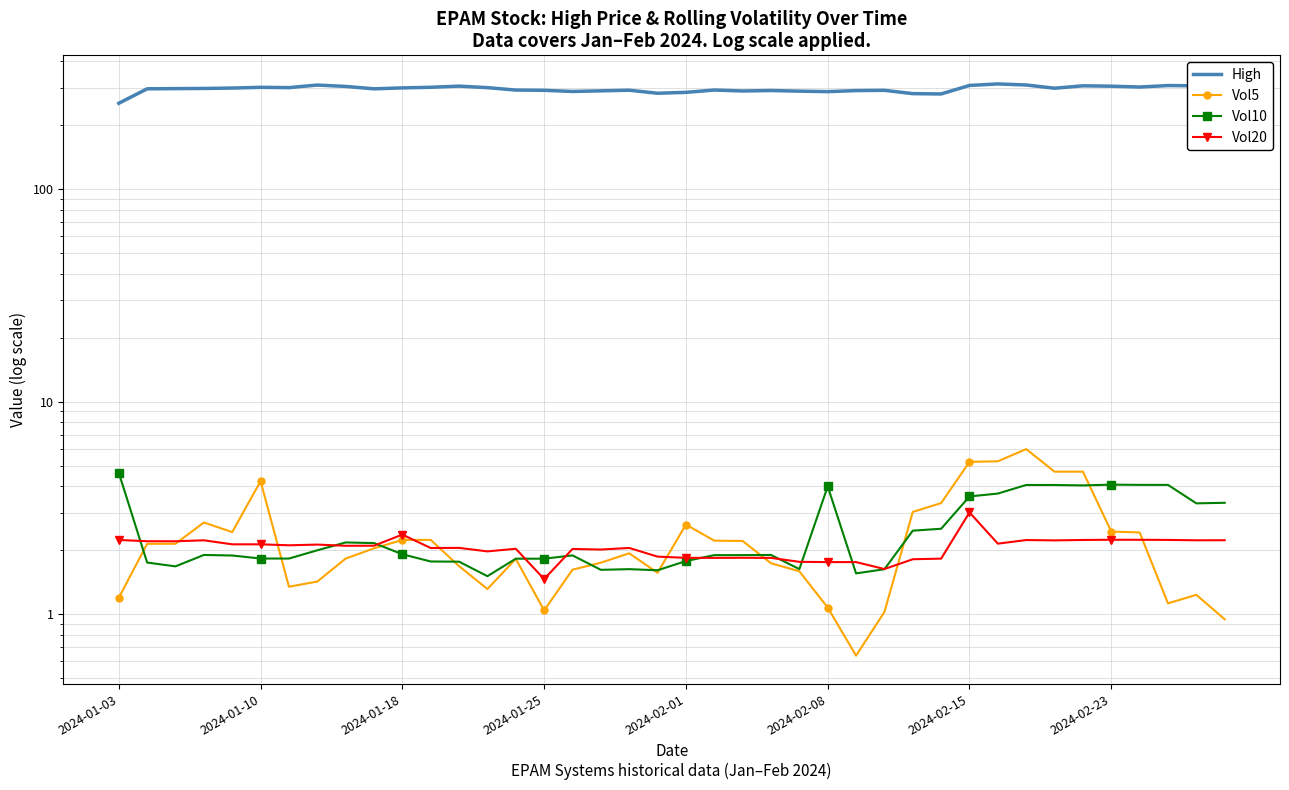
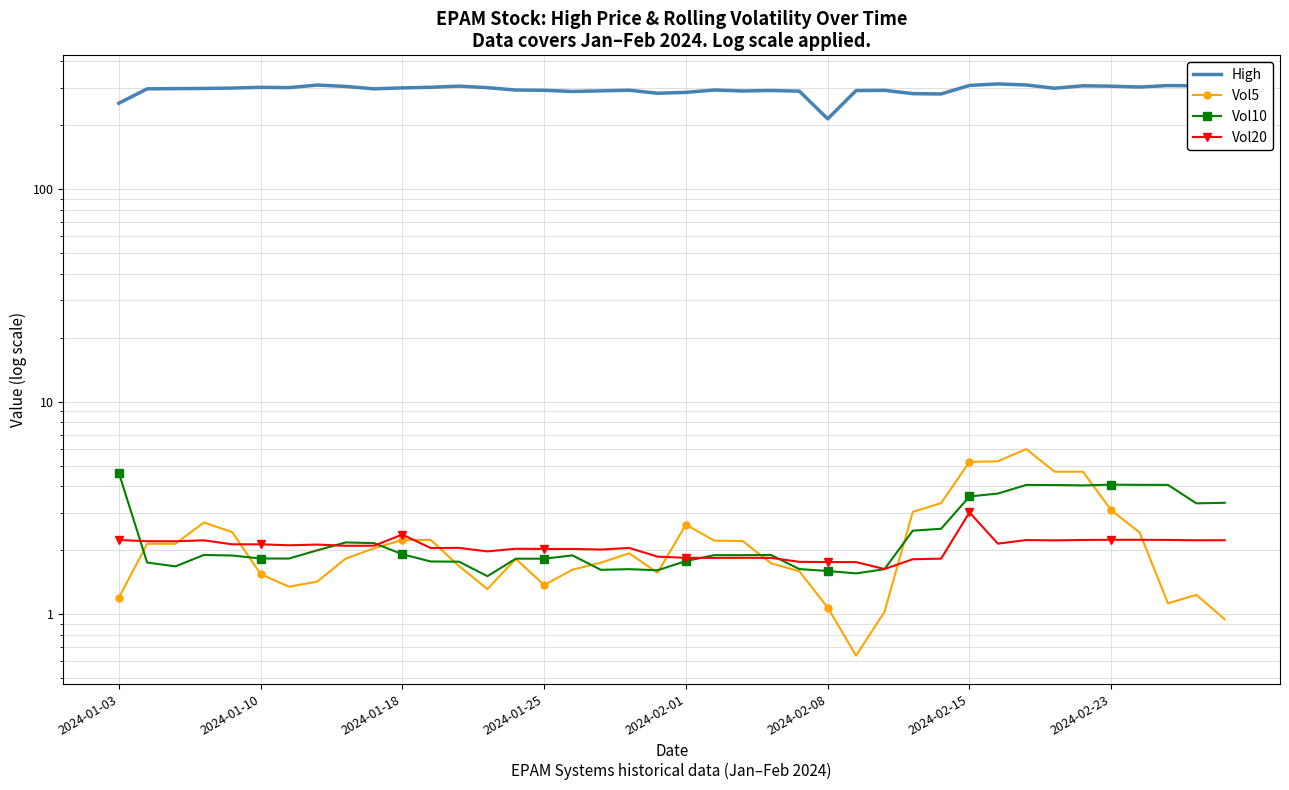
Vol5, 2024-01-10: 4.2 -> 1.5
Vol5, 2024-01-25: 1.0 -> 1.4
Vol20, 2024-01-25: 1.5 -> 2.0
High, 2024-02-08: 290 -> 210
Vol10, 2024-02-08: 4.0 -> 1.6
Vol5, 2024-02-23: 2.4 -> 3.1
